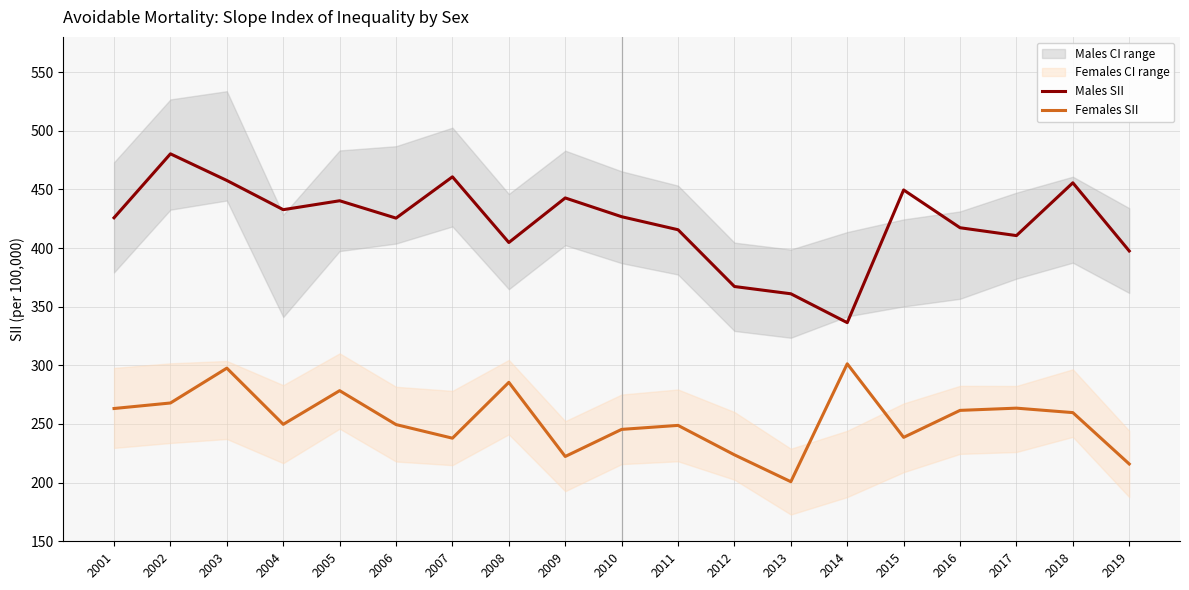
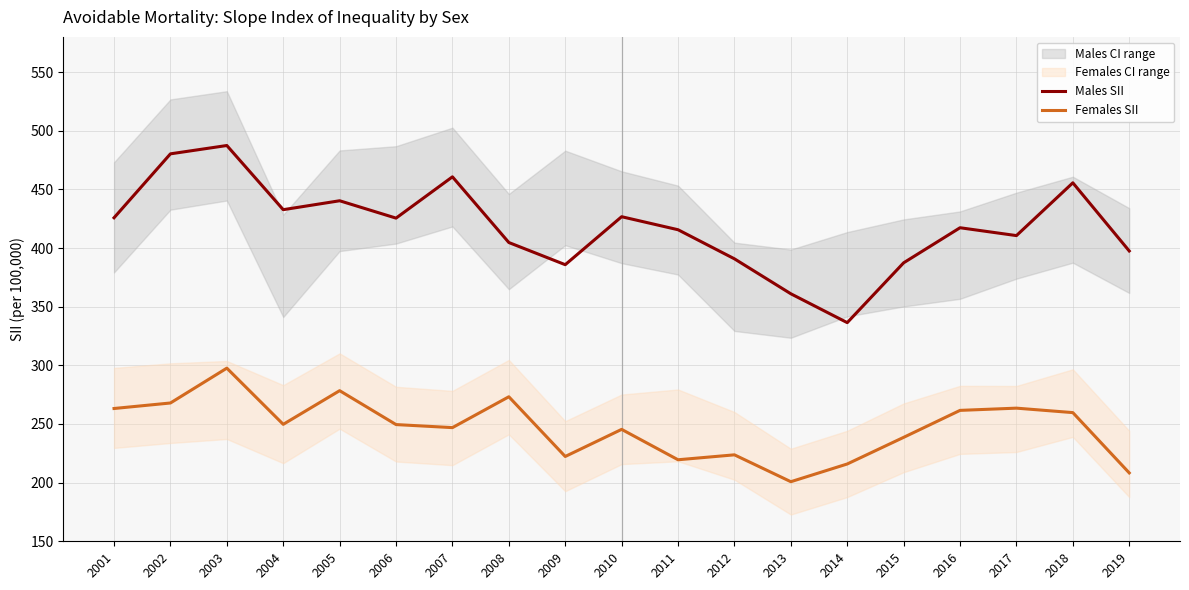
Males SII, 2003: 458 -> 487
Females SII, 2007: 238 -> 247
Females SII, 2008: 286 -> 273
Males SII, 2009: 443 -> 386
Females SII, 2011: 249 -> 220
Males SII, 2012: 367 -> 391
Females SII, 2014: 301 -> 216
Males SII, 2015: 450 -> 387
Females SII, 2019: 216 -> 208
